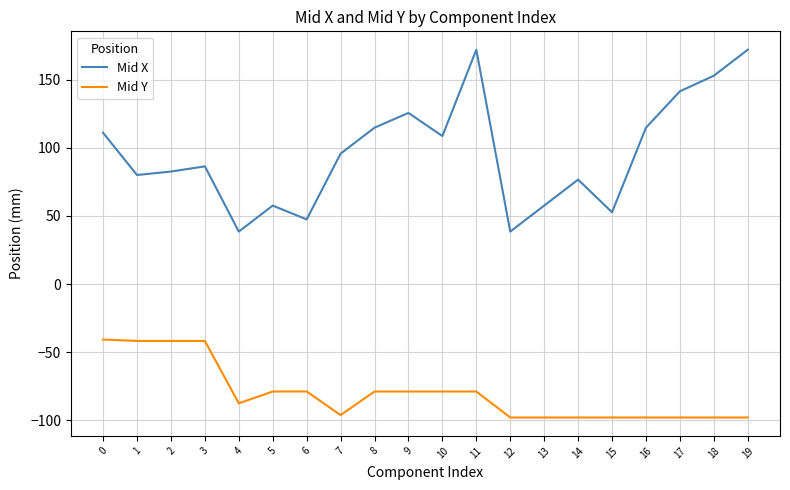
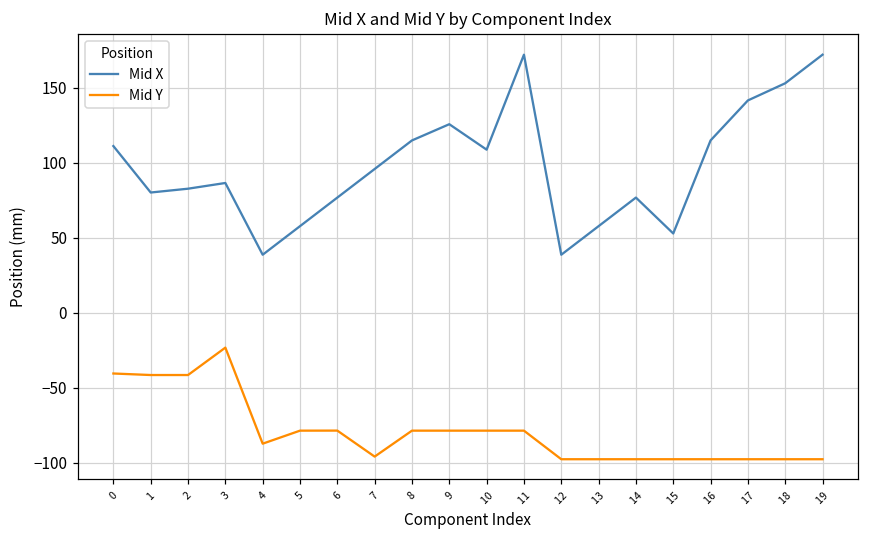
Mid Y, 3: -42 -> -23
Mid X, 6: 47 -> 77
